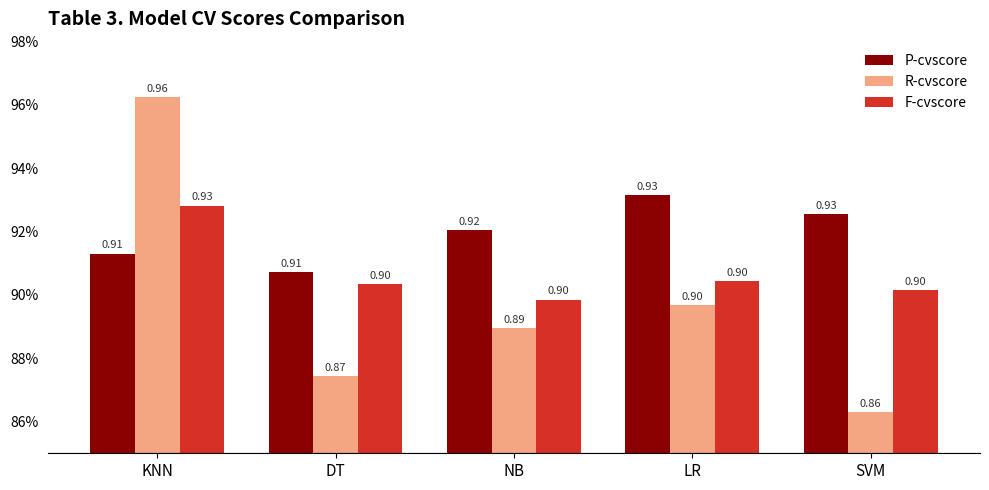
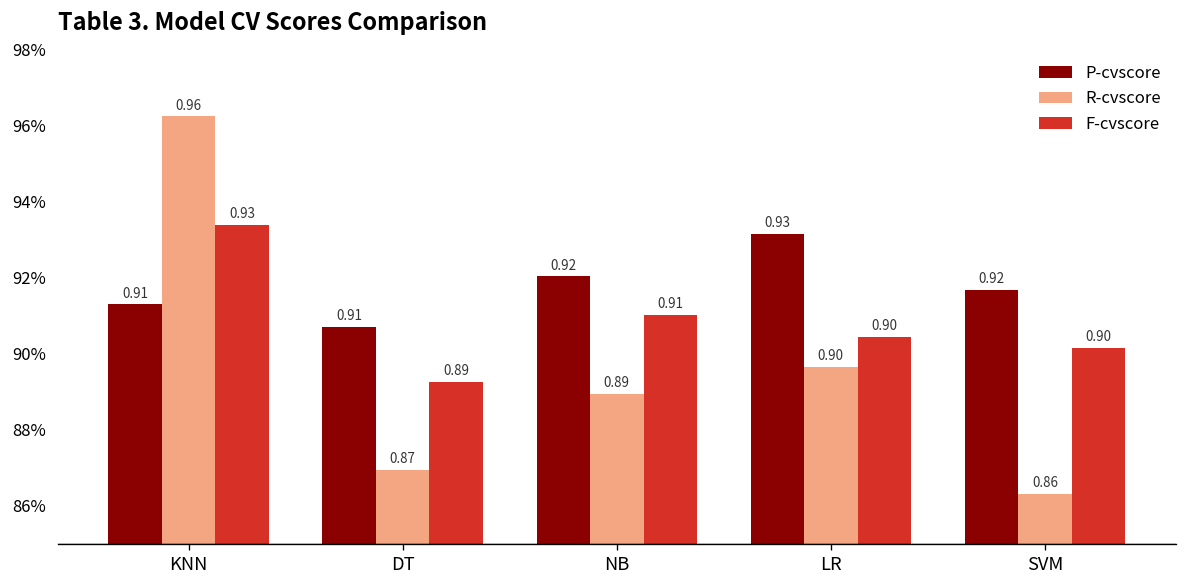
F-cvscore, KNN: 92.8% -> 93.4%
R-cvscore, DT: 87.4% -> 86.9%
F-cvscore, DT: 0.90 -> 0.89
F-cvscore, NB: 0.90 -> 0.91
P-cvscore, SVM: 0.93 -> 0.92
